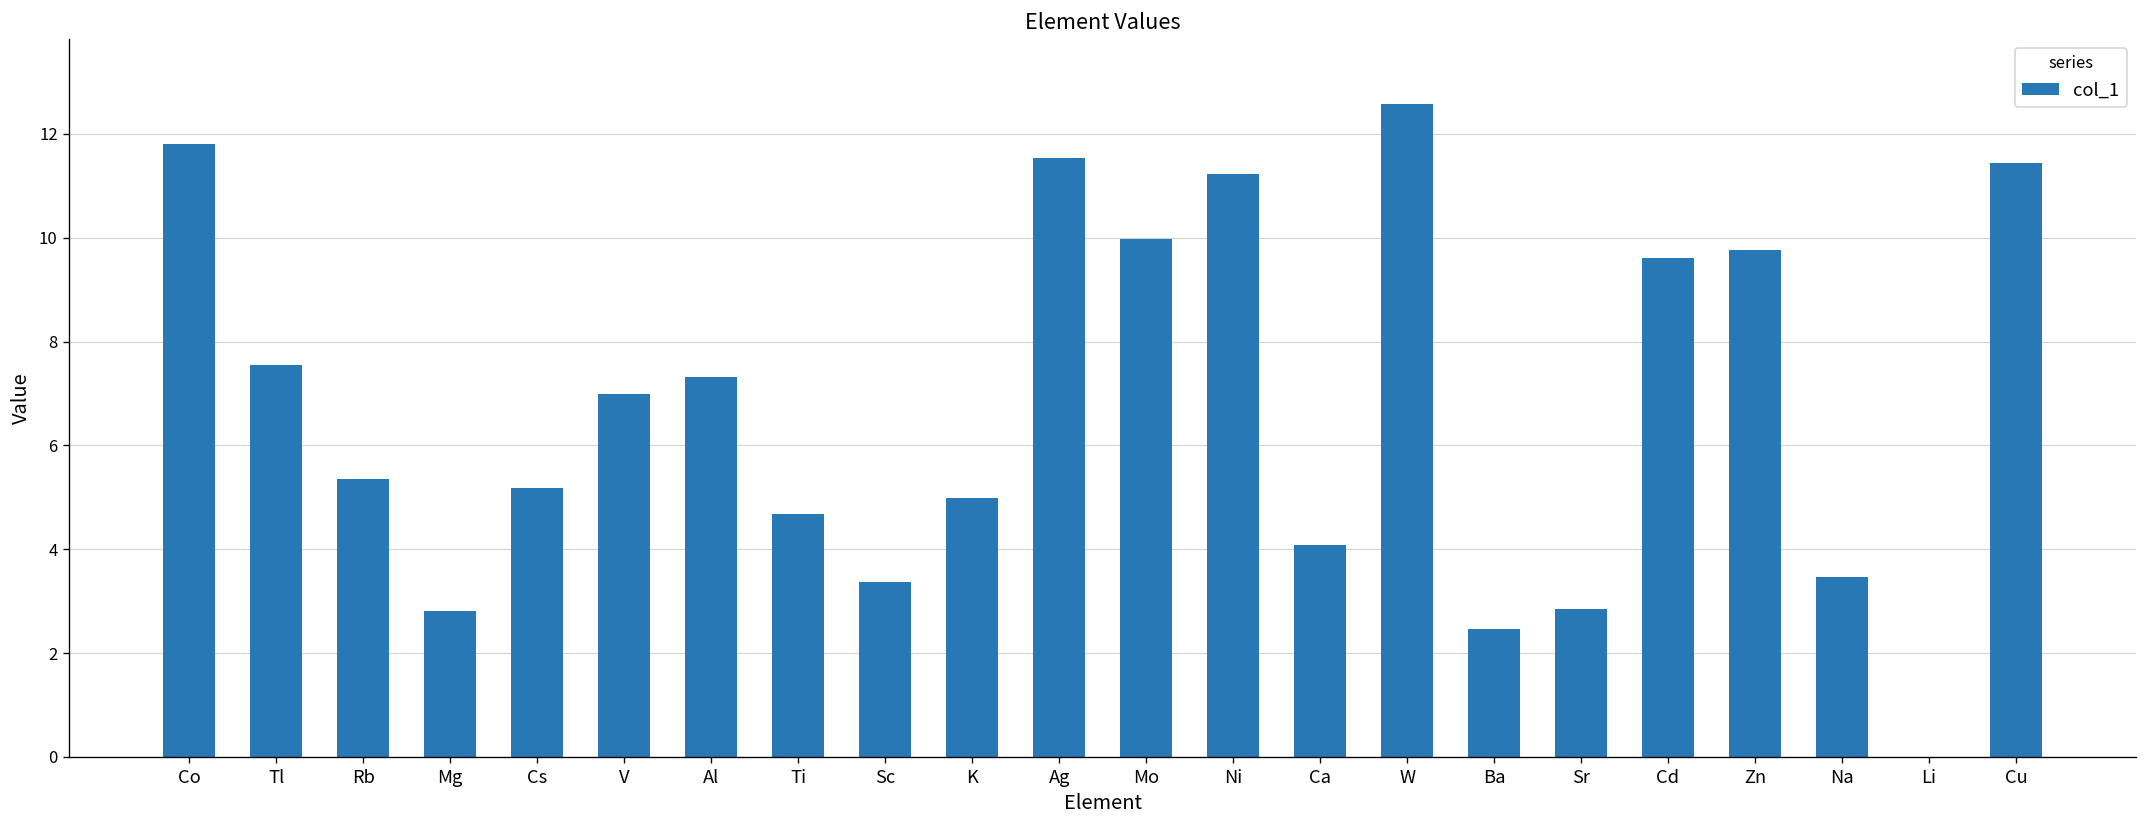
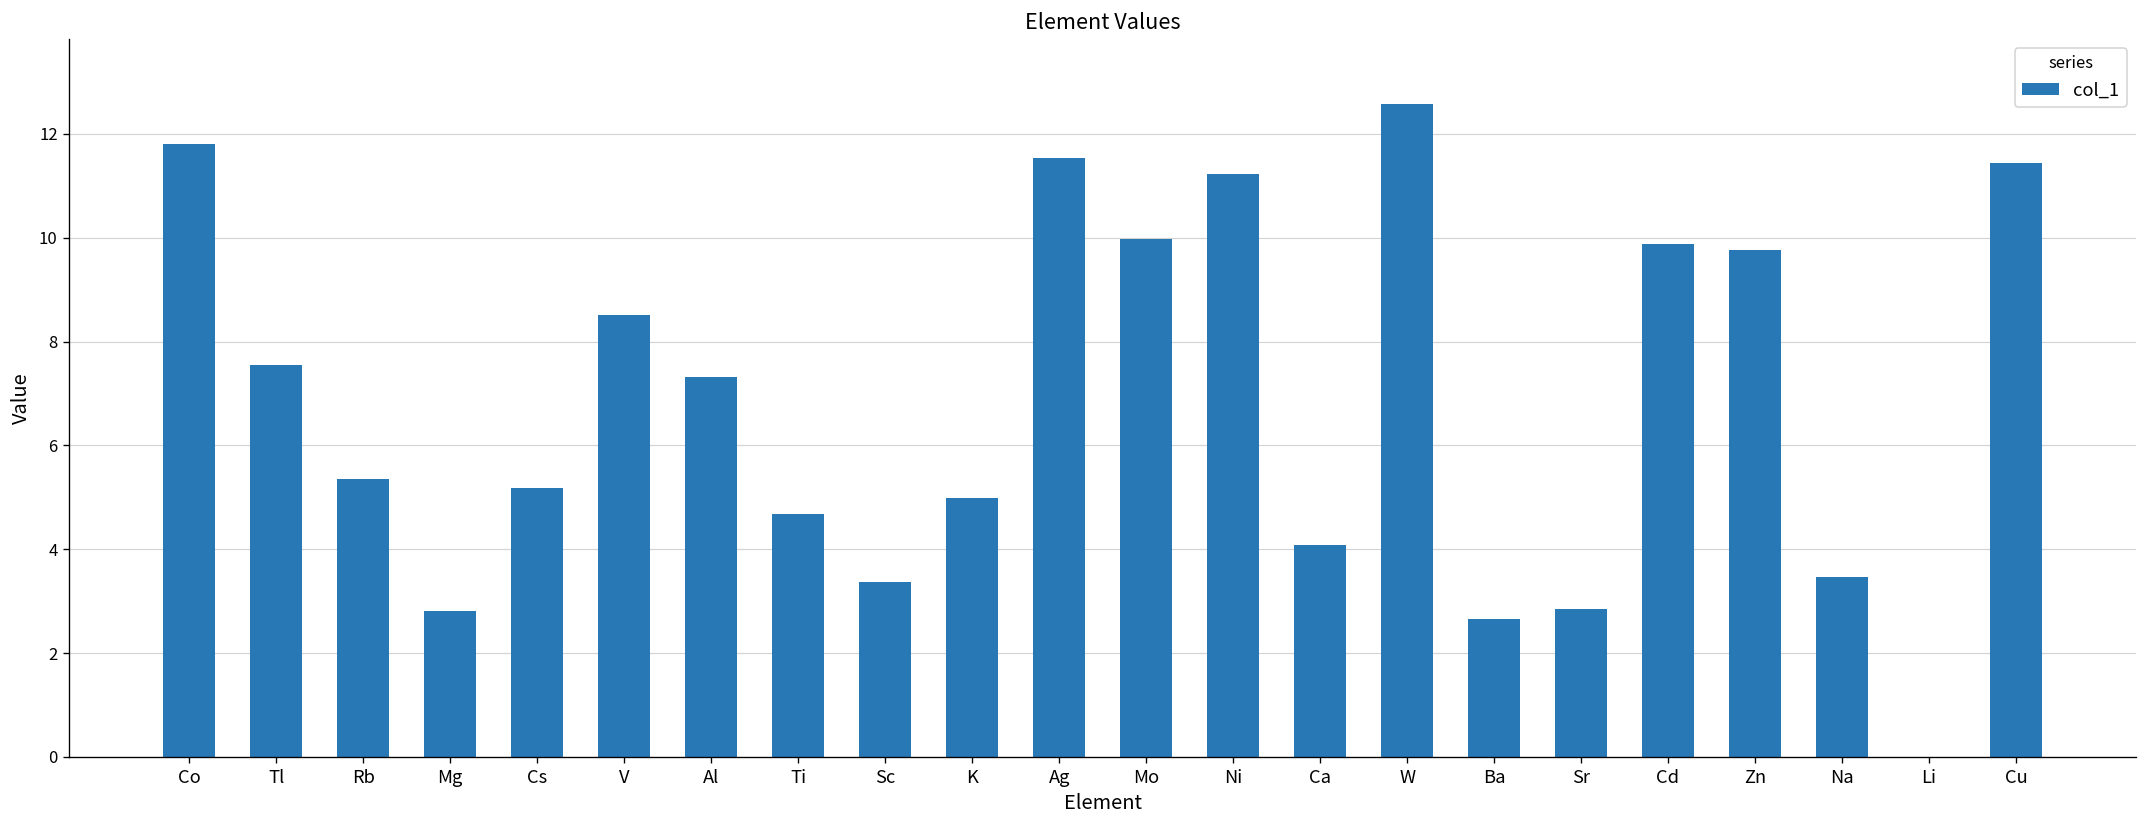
V: 7.0 -> 8.5
Ba: 2.5 -> 2.7
Cd: 9.6 -> 9.9
